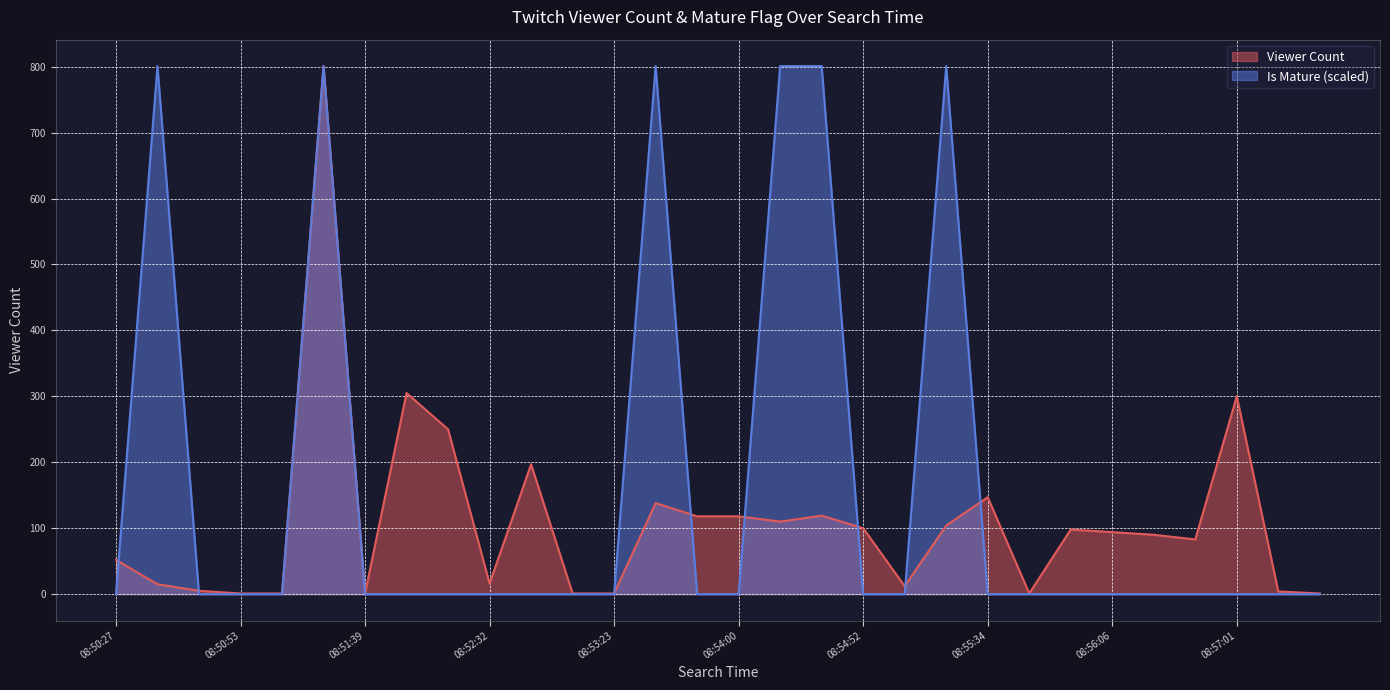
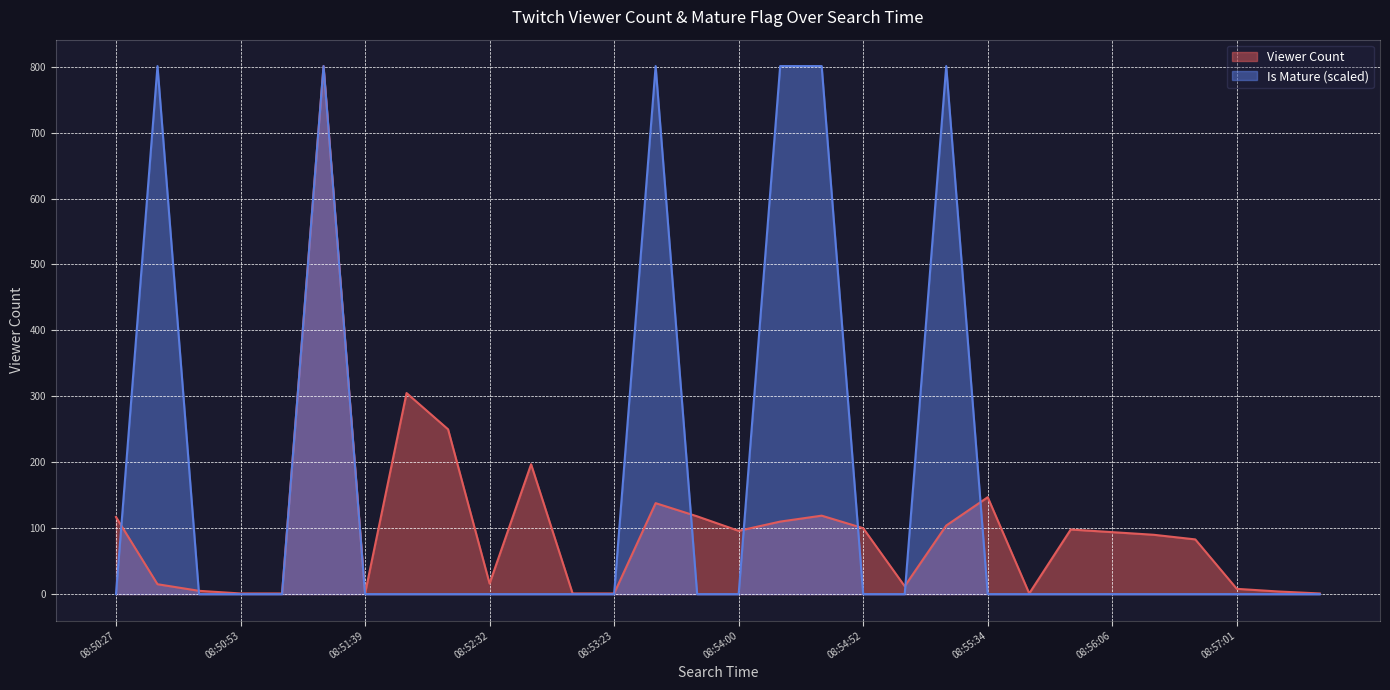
Viewer Count, 08:50:27: 50 -> 120
Viewer Count, 08:54:00: 120 -> 100
Viewer Count, 08:57:01: 300 -> 10
